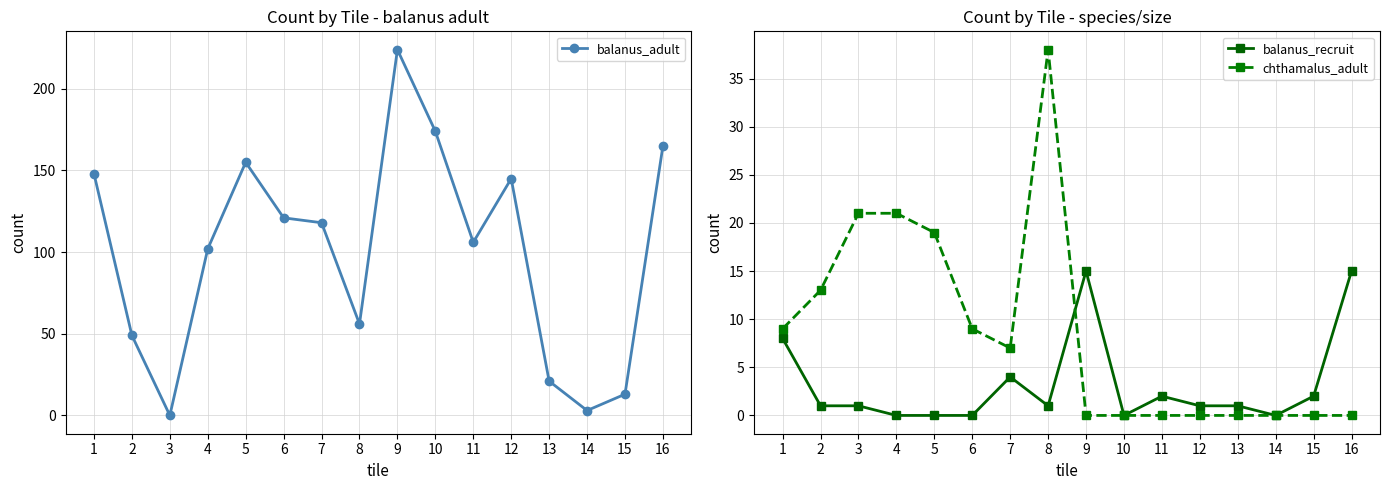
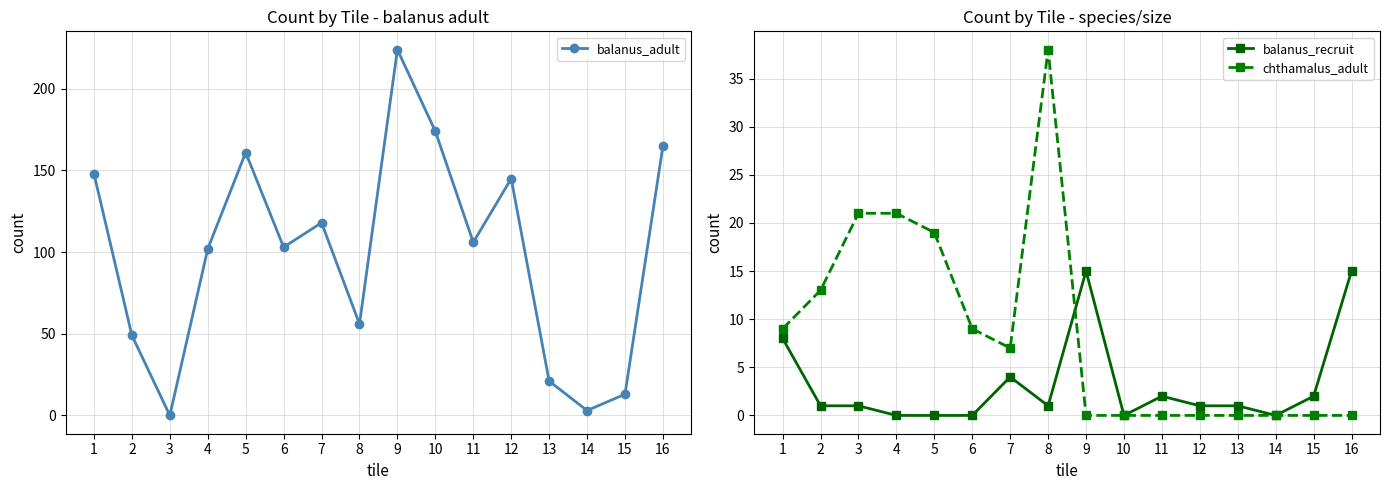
Count by Tile - balanus adult, 5: 155 -> 161
Count by Tile - balanus adult, 6: 121 -> 103
